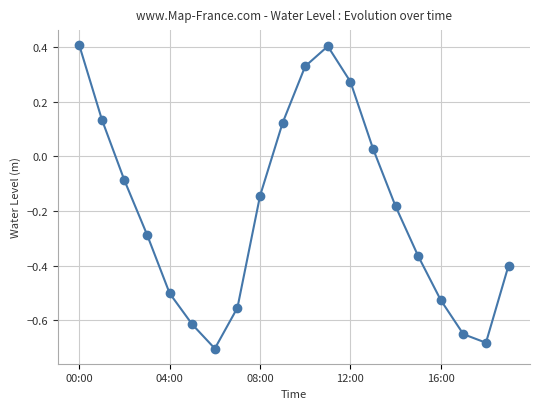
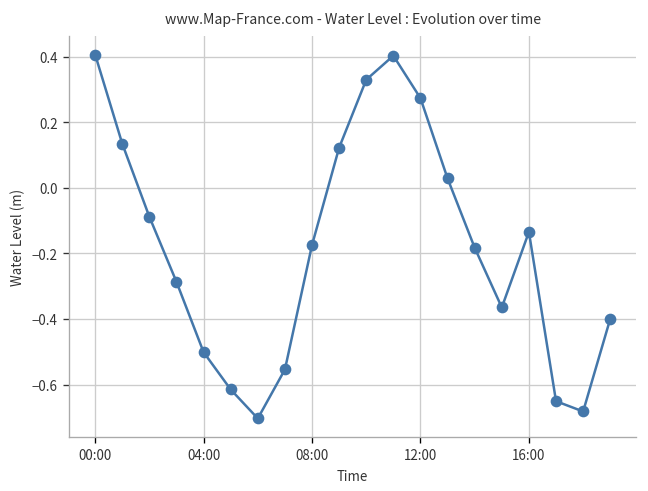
08:00: -0.14 -> -0.17
16:00: -0.53 -> -0.13
